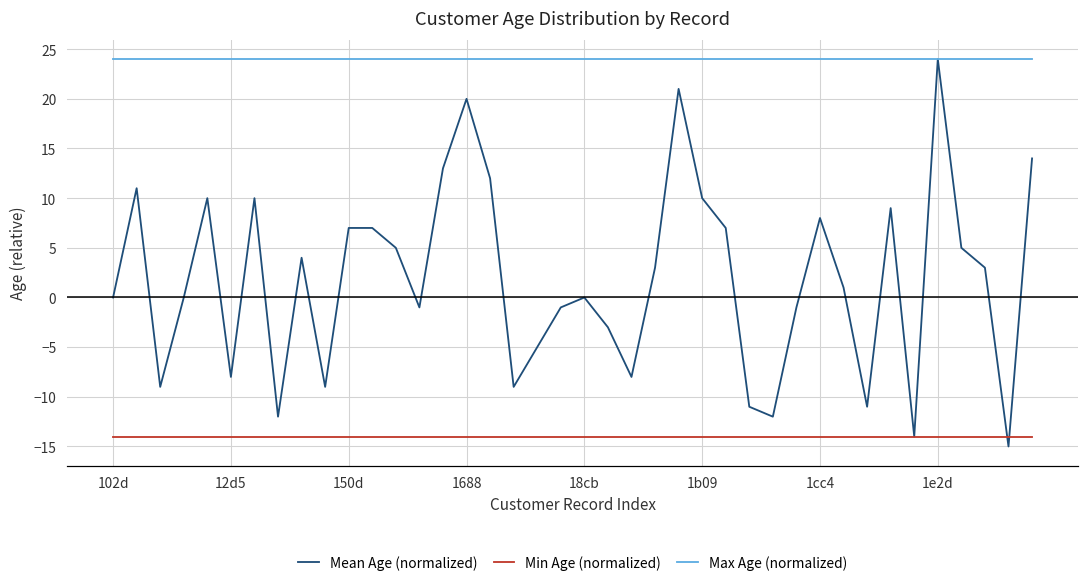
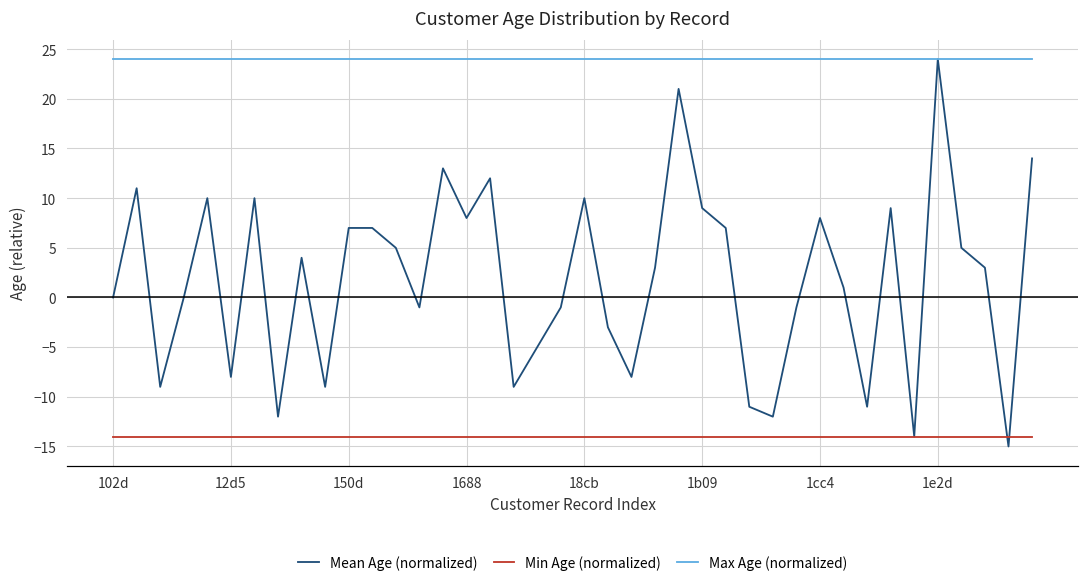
Mean Age (normalized), 1688: 20 -> 8
Mean Age (normalized), 18cb: 0 -> 10
Mean Age (normalized), 1b09: 10 -> 9
